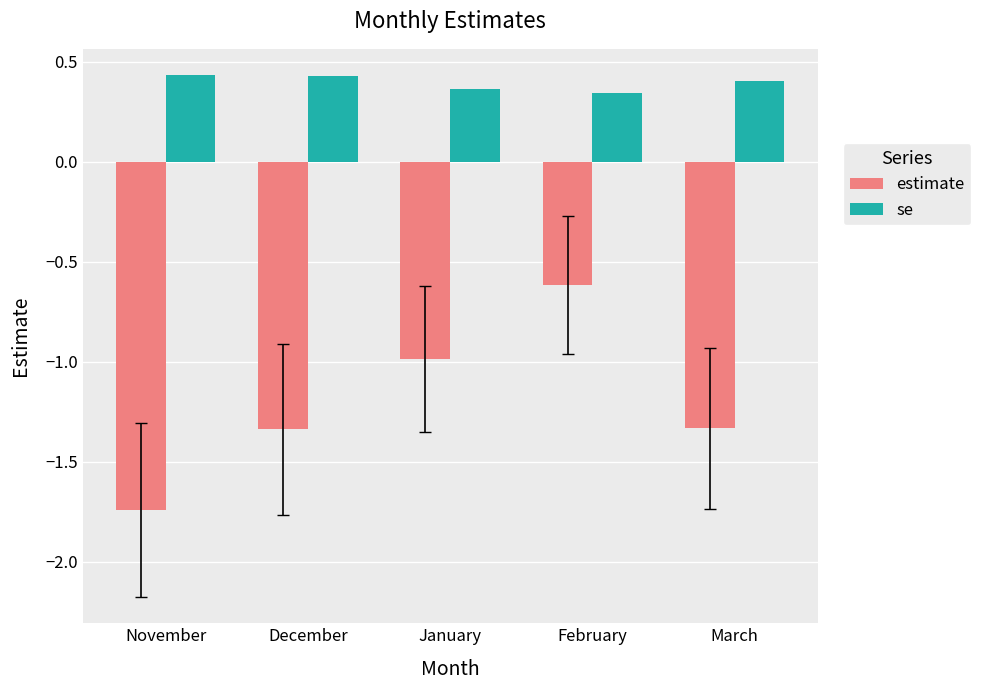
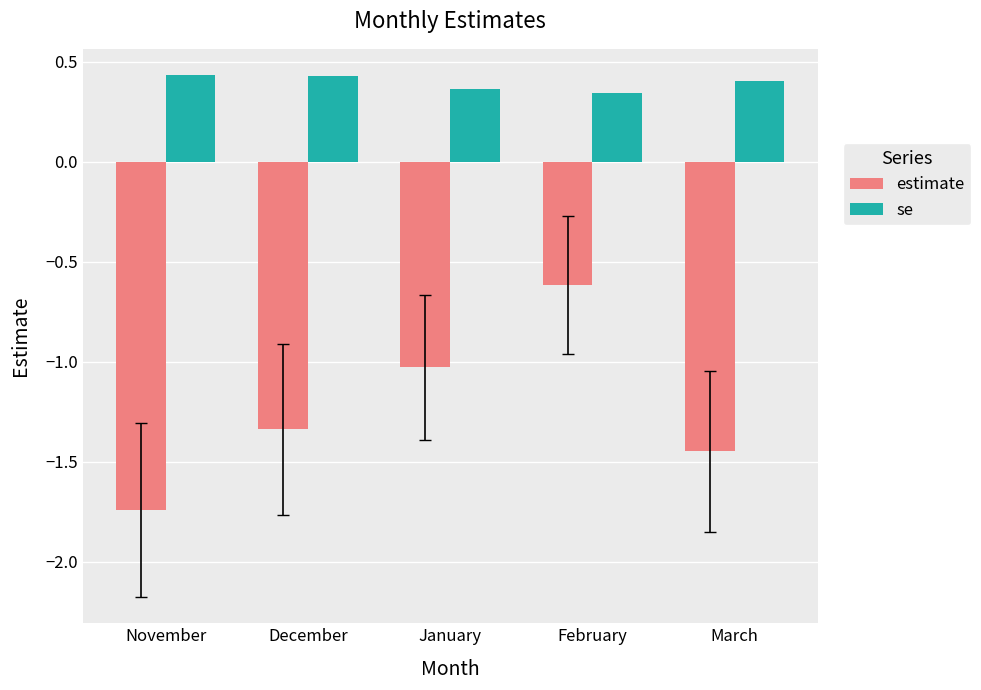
estimate, January: -0.99 -> -1.03
estimate, March: -1.33 -> -1.45
